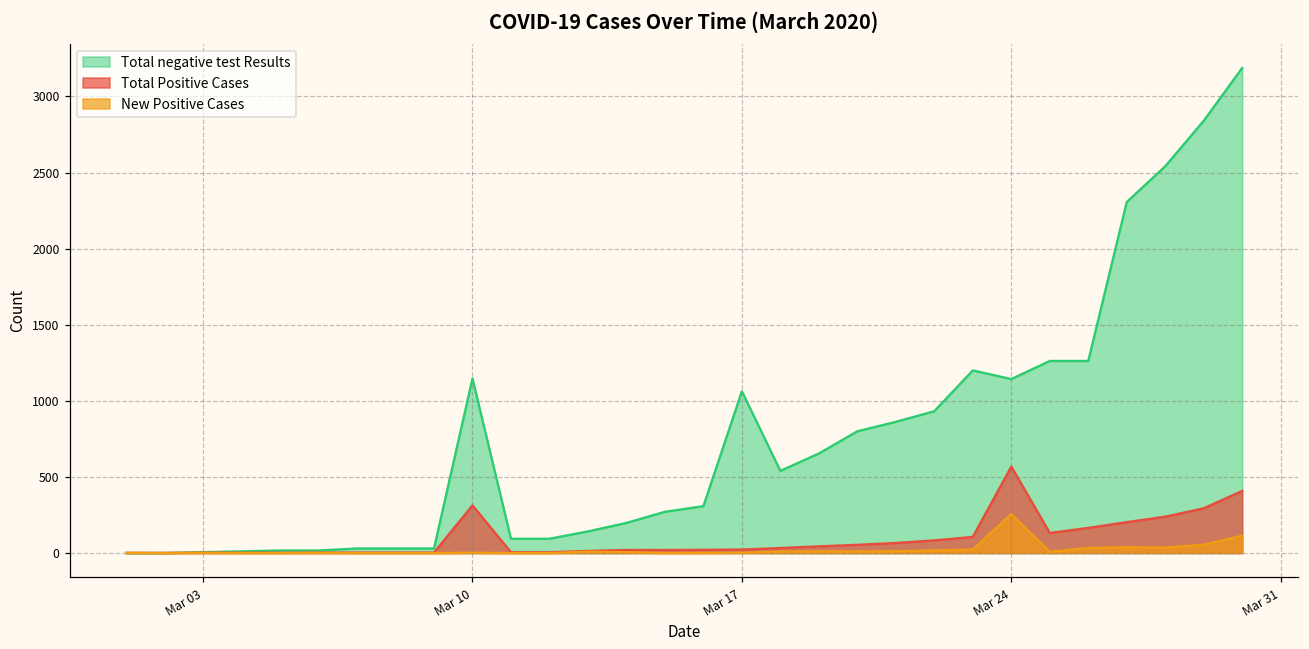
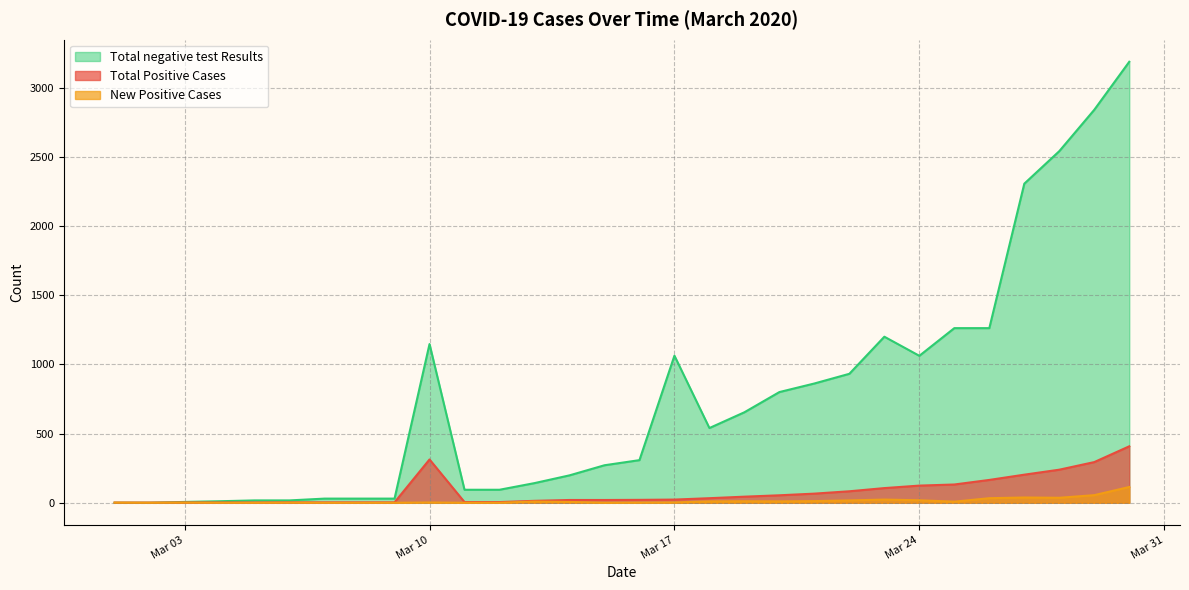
Total negative test Results, Mar 24: 1140 -> 1060
Total Positive Cases, Mar 24: 570 -> 120
New Positive Cases, Mar 24: 260 -> 20
